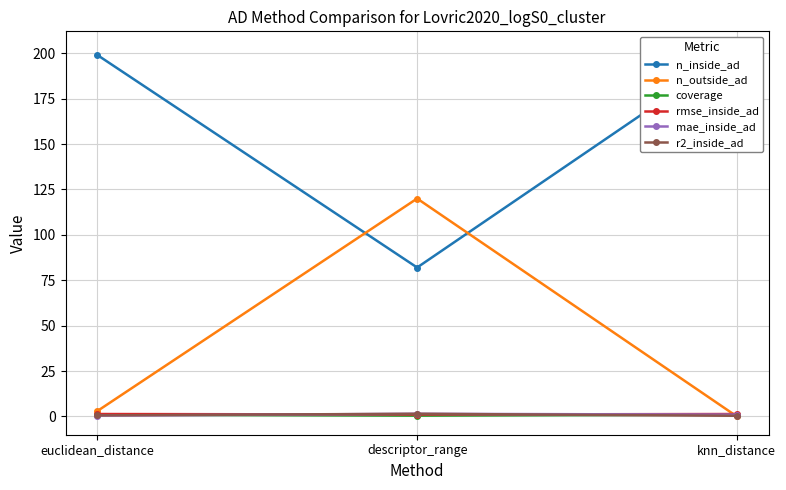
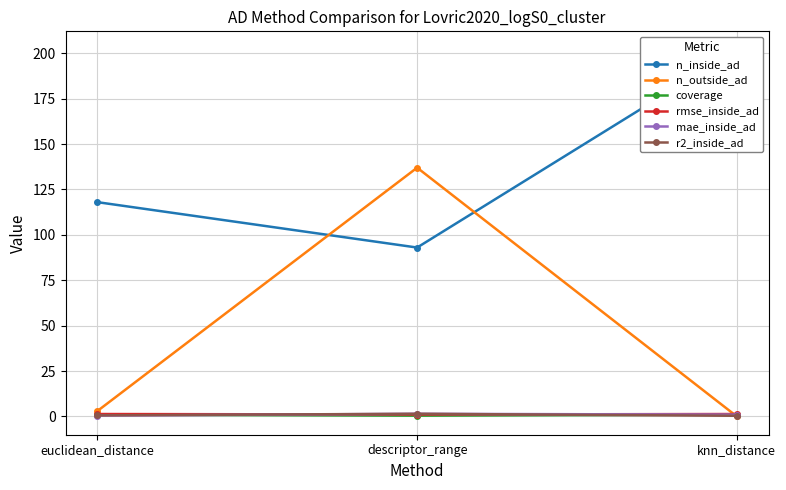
n_inside_ad, euclidean_distance: 199 -> 118
n_inside_ad, descriptor_range: 82 -> 93
n_outside_ad, descriptor_range: 120 -> 137
